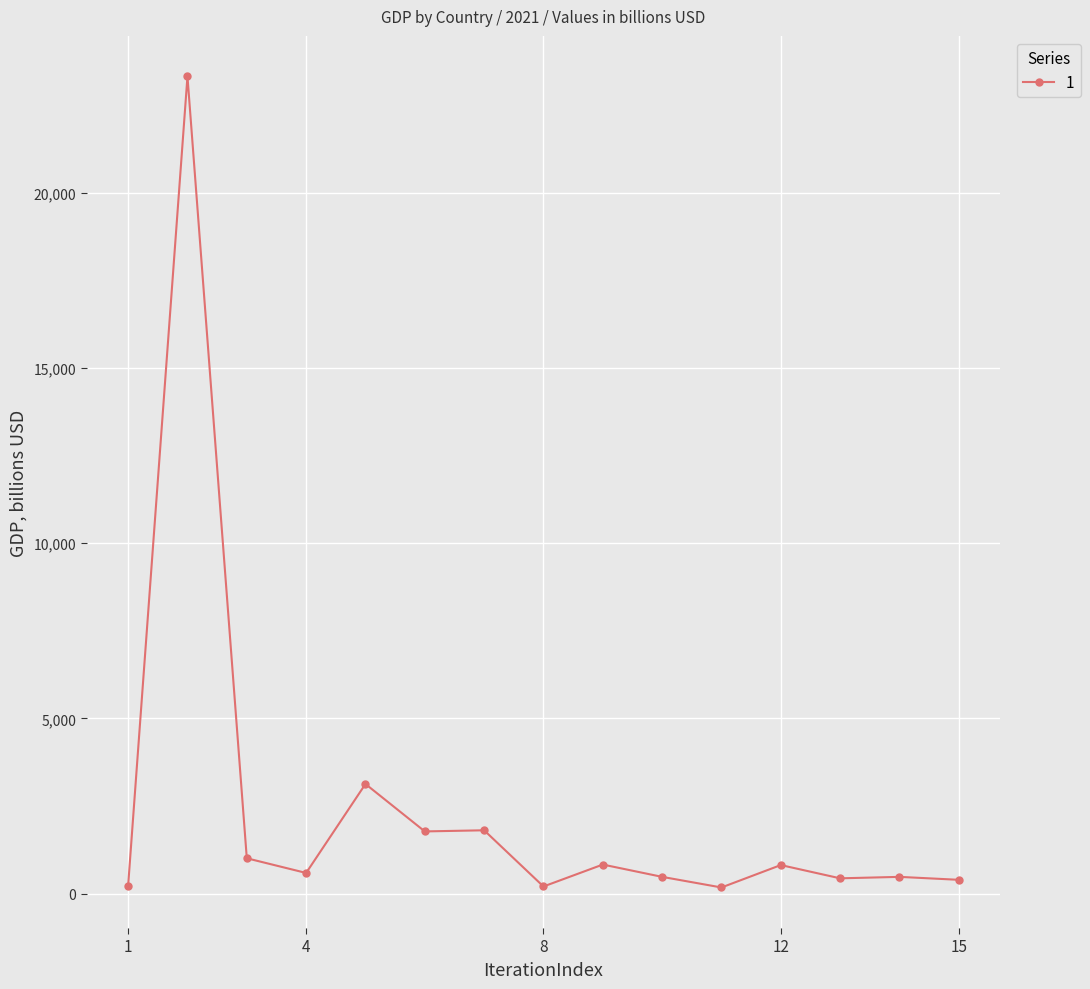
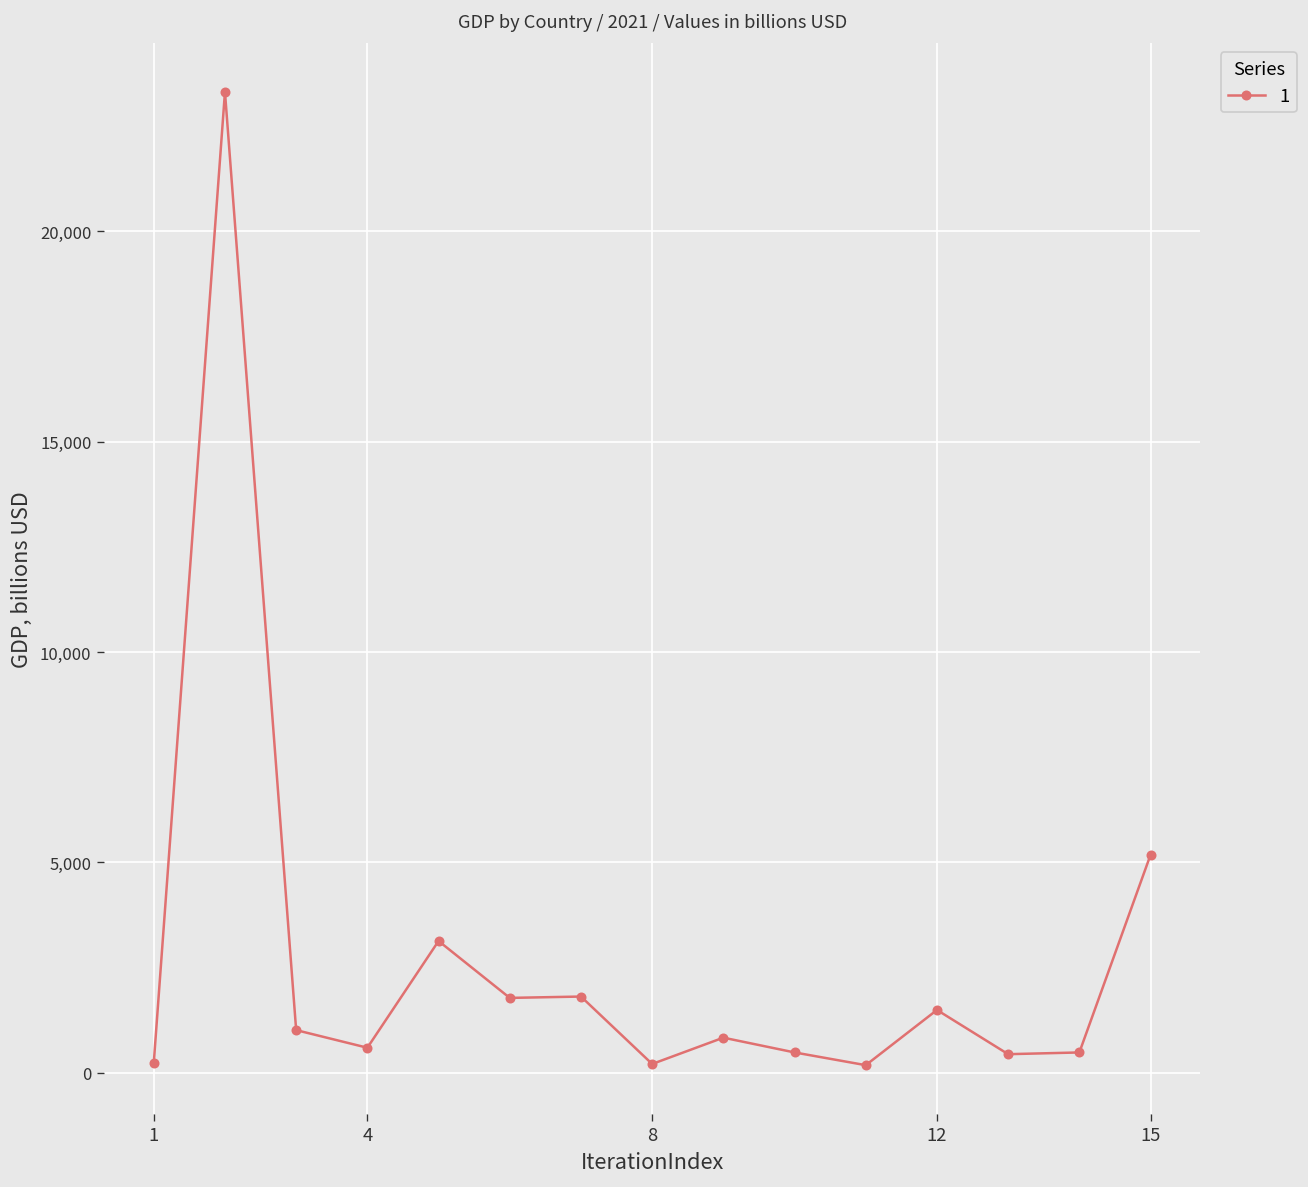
12: 800 -> 1,500
15: 400 -> 5,200
